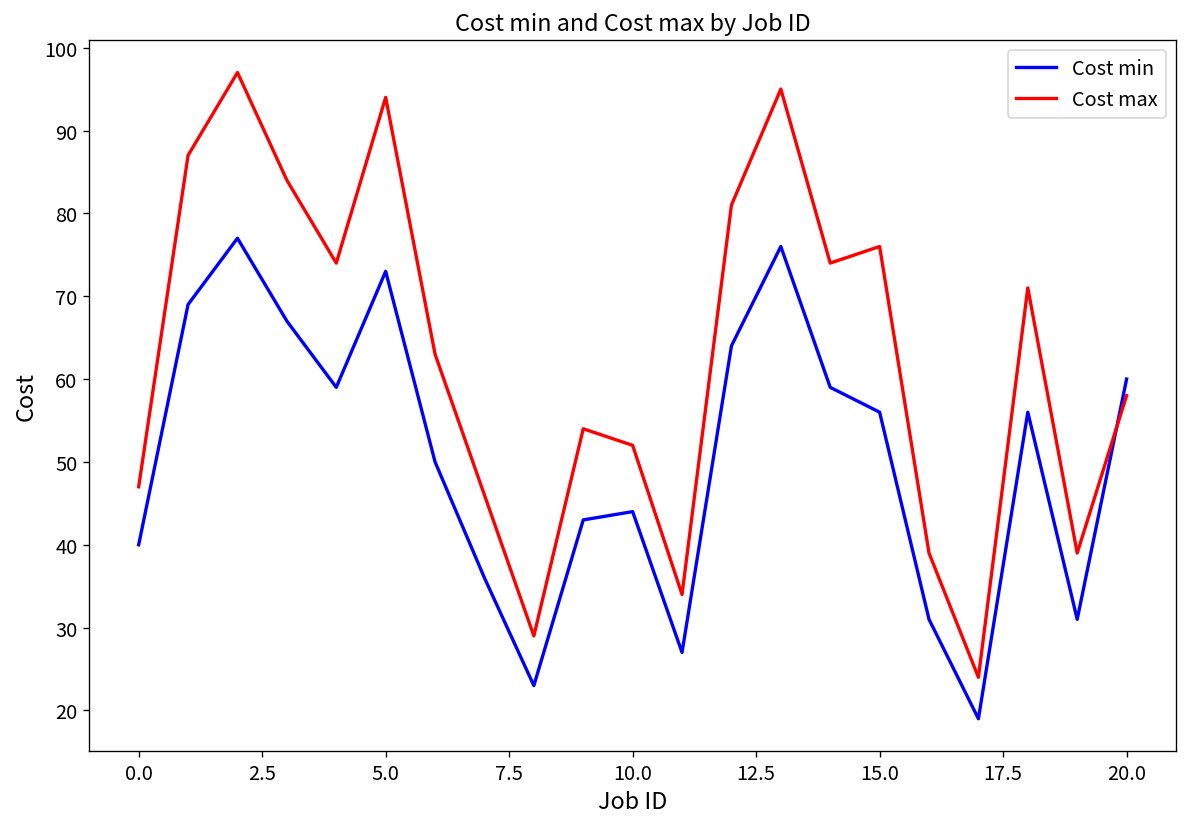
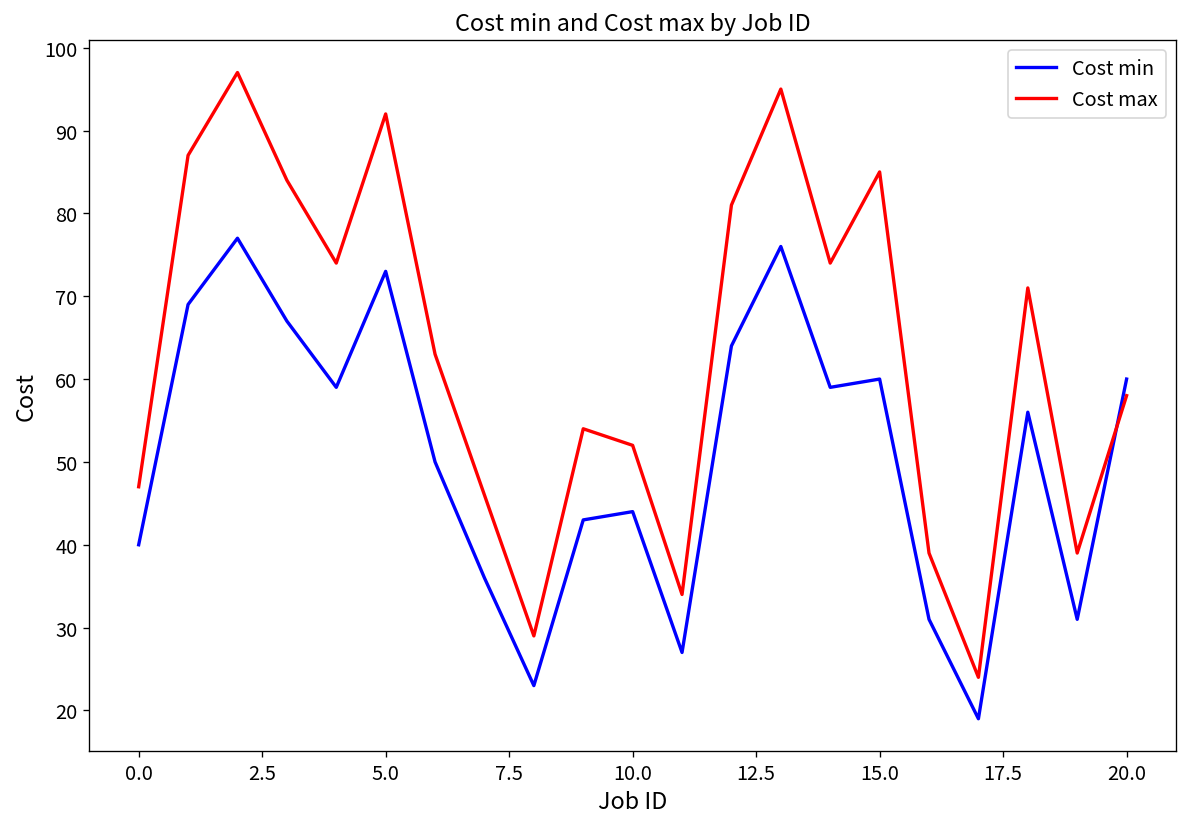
Cost max, 5.0: 94 -> 92
Cost min, 15.0: 56 -> 60
Cost max, 15.0: 76 -> 85
